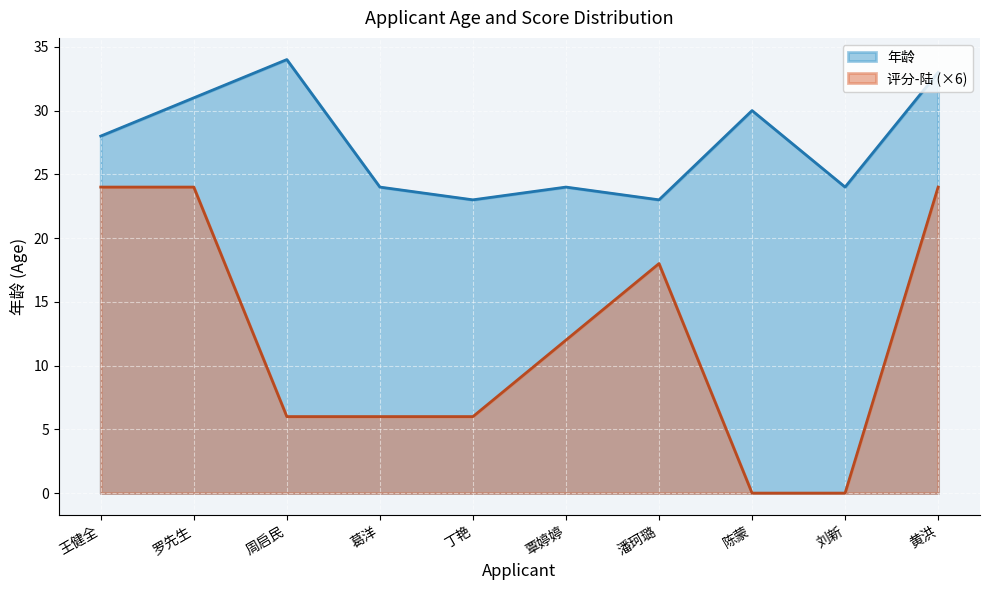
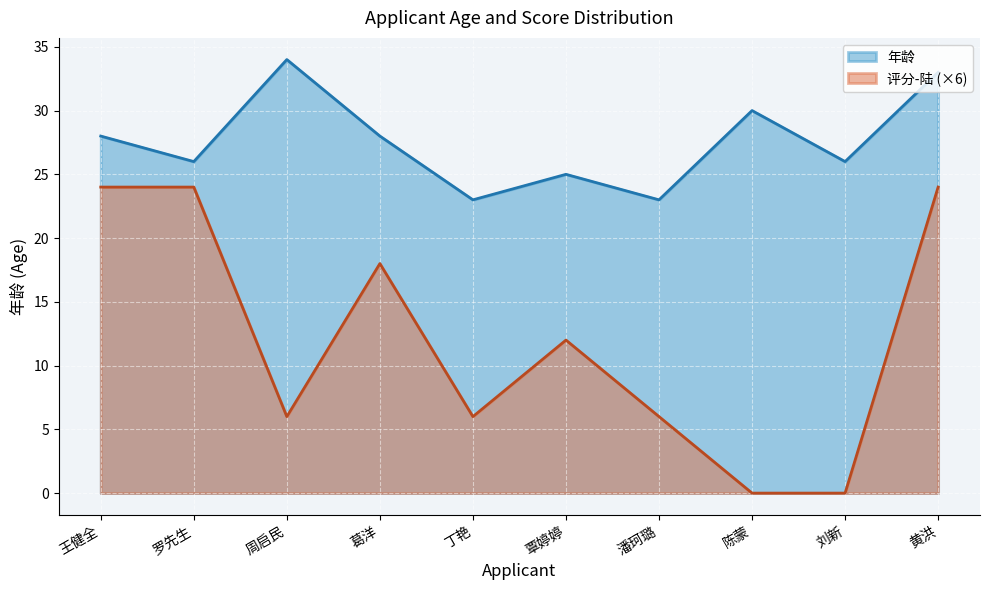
年龄, 罗先生: 31 -> 26
年龄, 葛洋: 24 -> 28
评分-陆 (×6), 葛洋: 6.0 -> 18.0
年龄, 覃婷婷: 24 -> 25
评分-陆 (×6), 潘珂璐: 18.0 -> 6.0
年龄, 刘新: 24 -> 26
